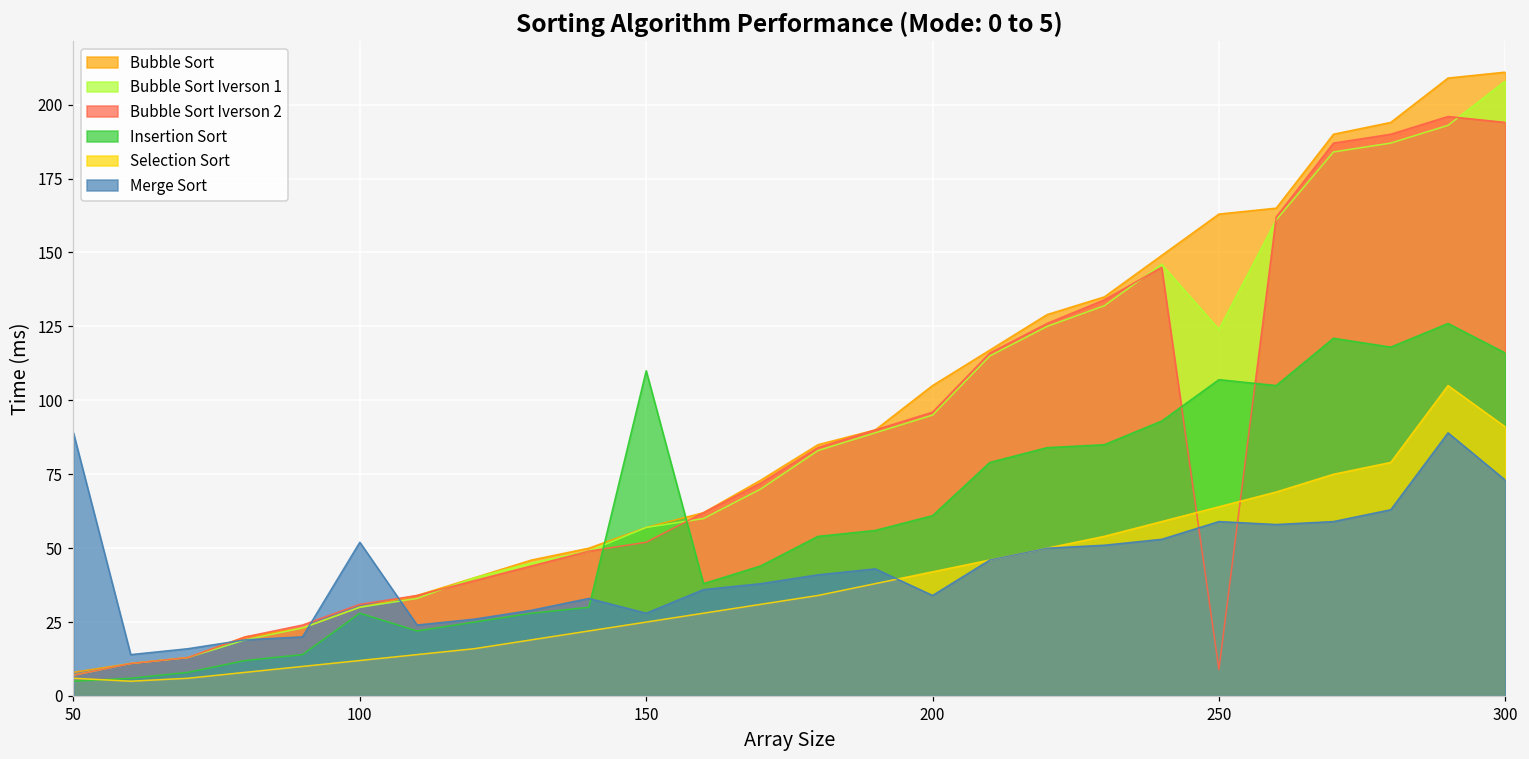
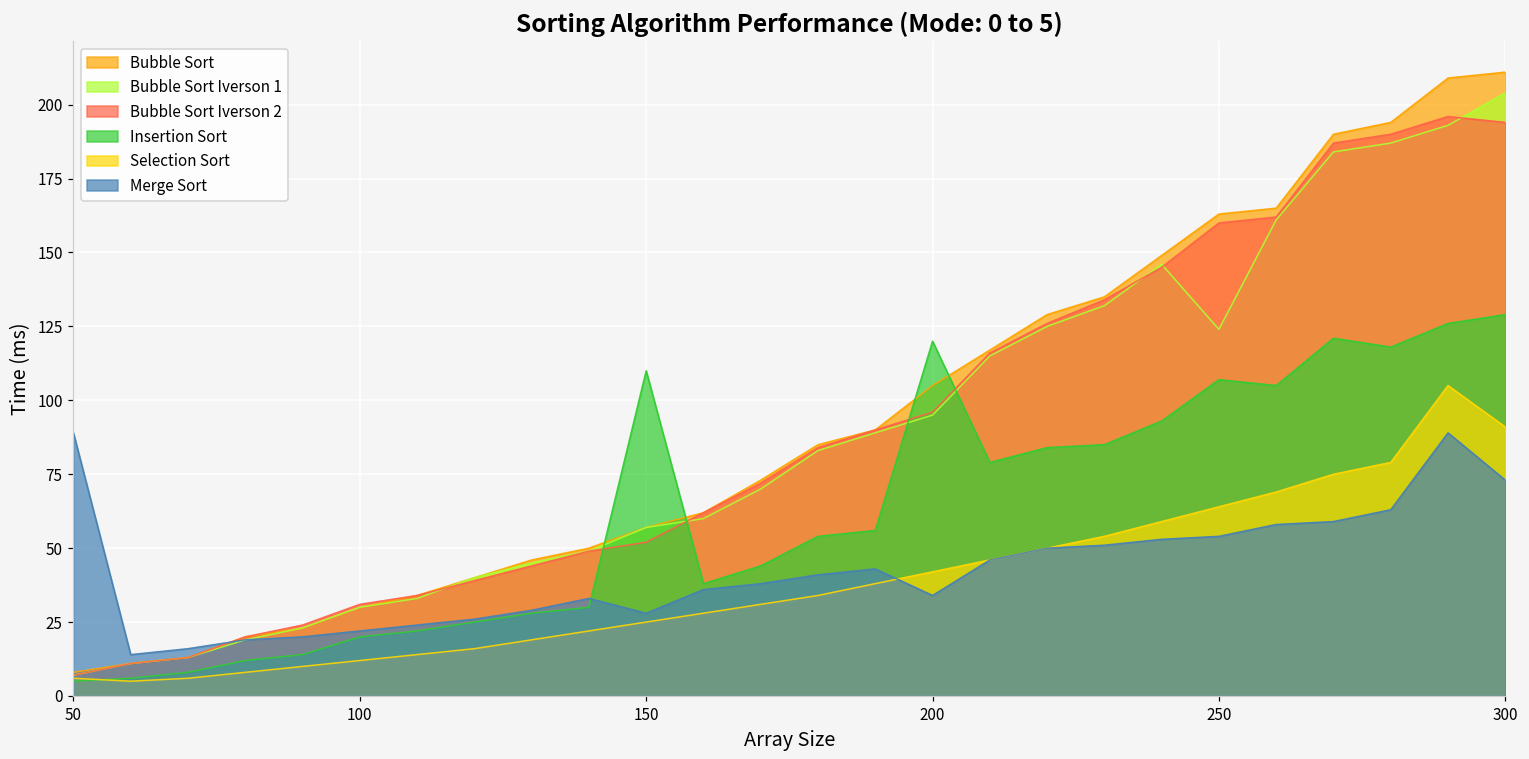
Insertion Sort, 100: 28 -> 20
Merge Sort, 100: 52 -> 22
Insertion Sort, 200: 61 -> 120
Bubble Sort Iverson 2, 250: 9 -> 160
Merge Sort, 250: 59 -> 54
Bubble Sort Iverson 1, 300: 208 -> 204
Insertion Sort, 300: 116 -> 129
